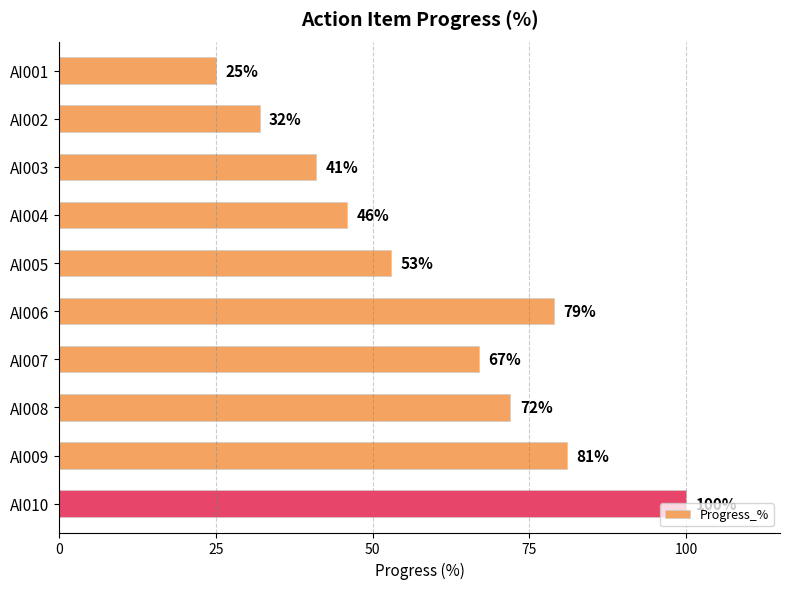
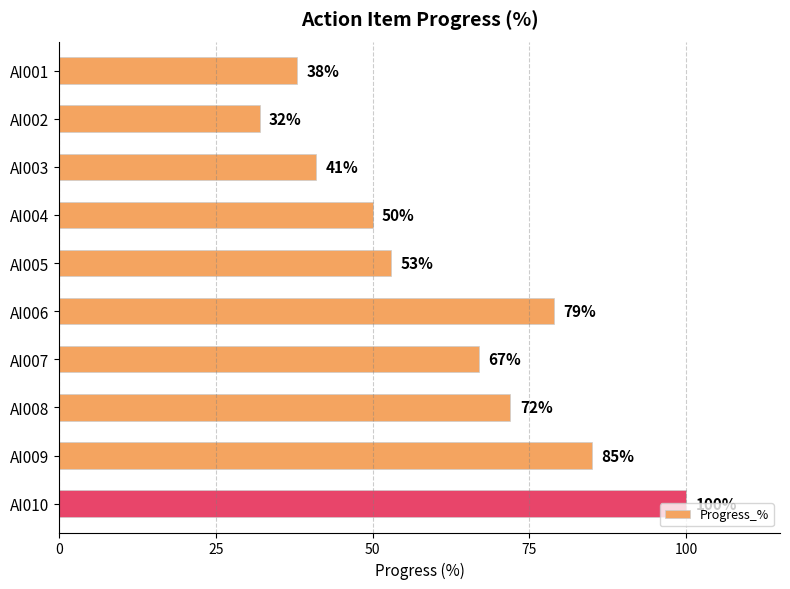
AI001: 25% -> 38%
AI004: 46% -> 50%
AI009: 81% -> 85%
